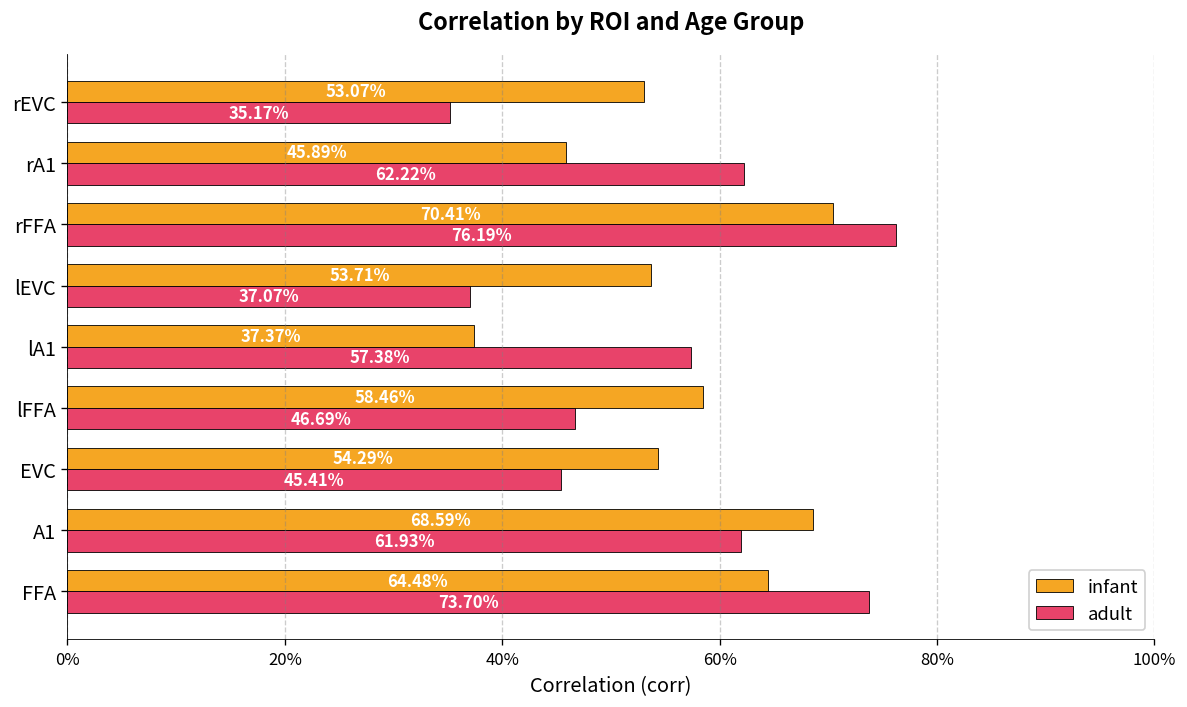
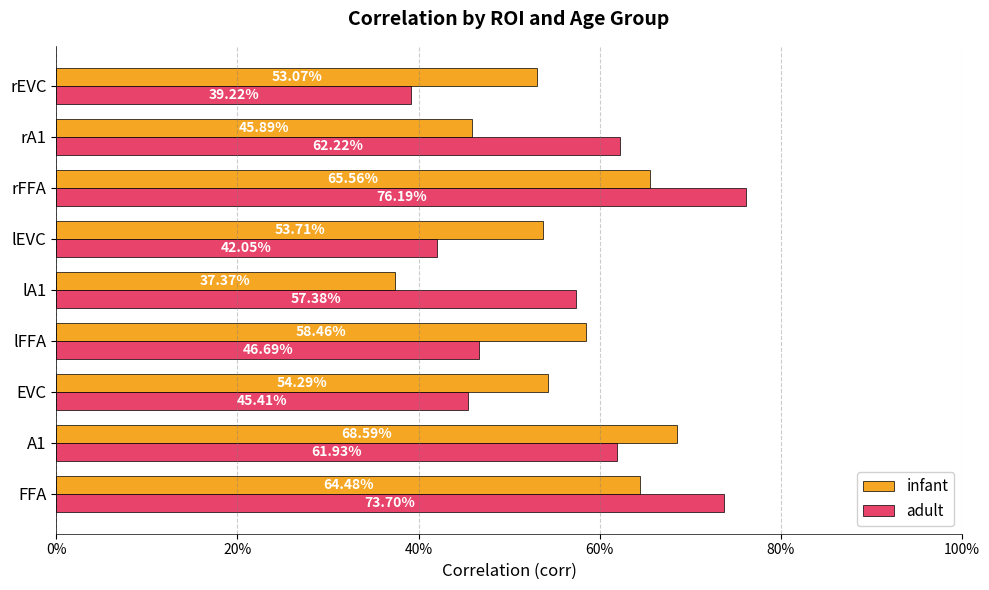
adult, rEVC: 35.17% -> 39.22%
infant, rFFA: 70.41% -> 65.56%
adult, lEVC: 37.07% -> 42.05%
